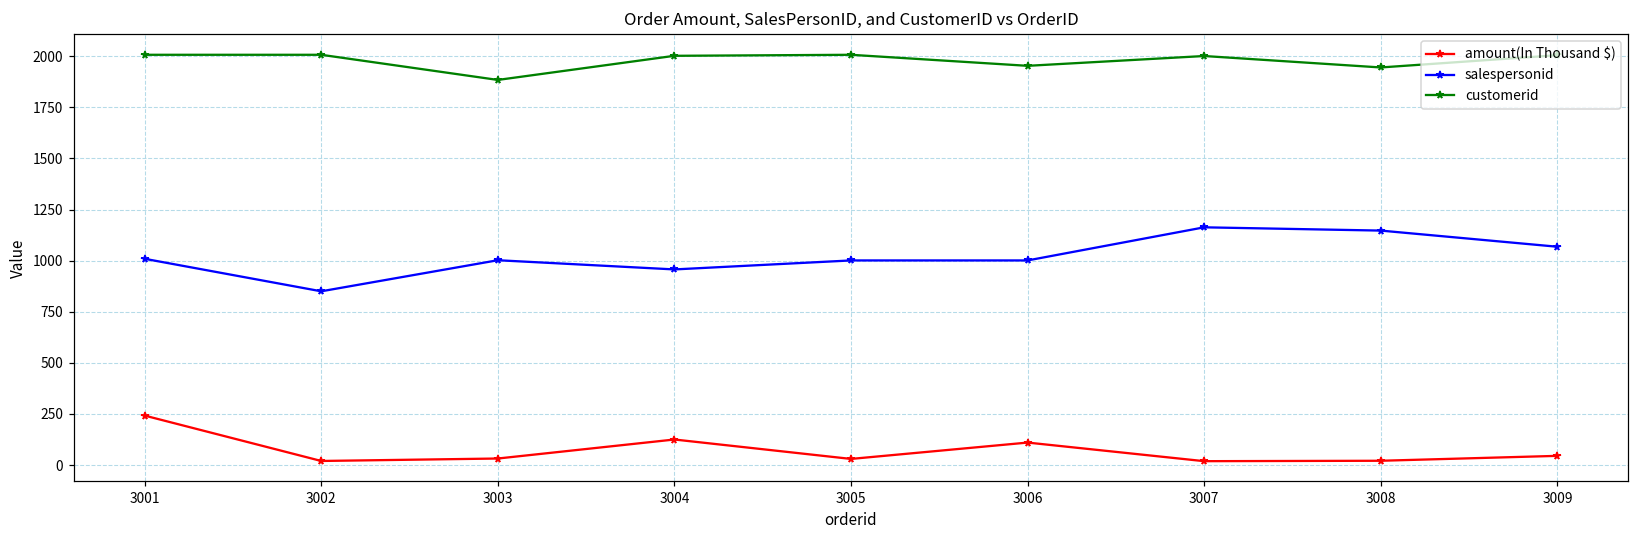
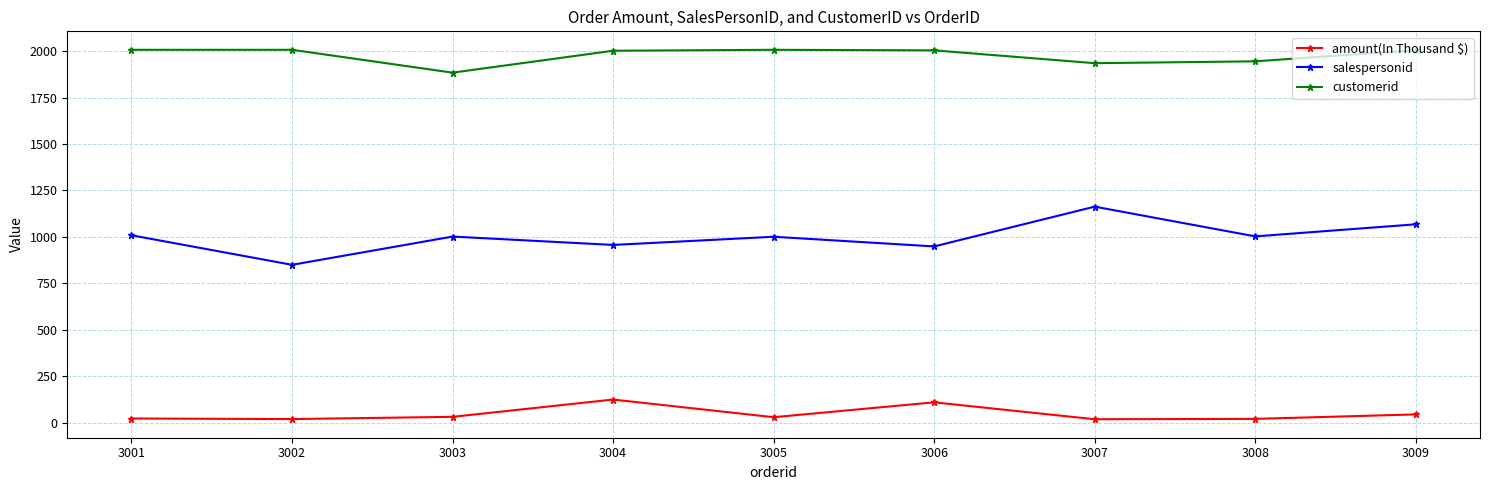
amount(In Thousand $), 3001: 240 -> 20
salespersonid, 3006: 1000 -> 950
customerid, 3006: 1950 -> 2000
customerid, 3007: 2000 -> 1940
salespersonid, 3008: 1150 -> 1000
